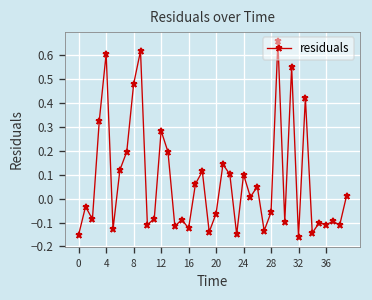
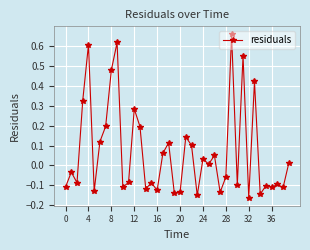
0: -0.15 -> -0.11
20: -0.06 -> -0.13
24: 0.10 -> 0.03
